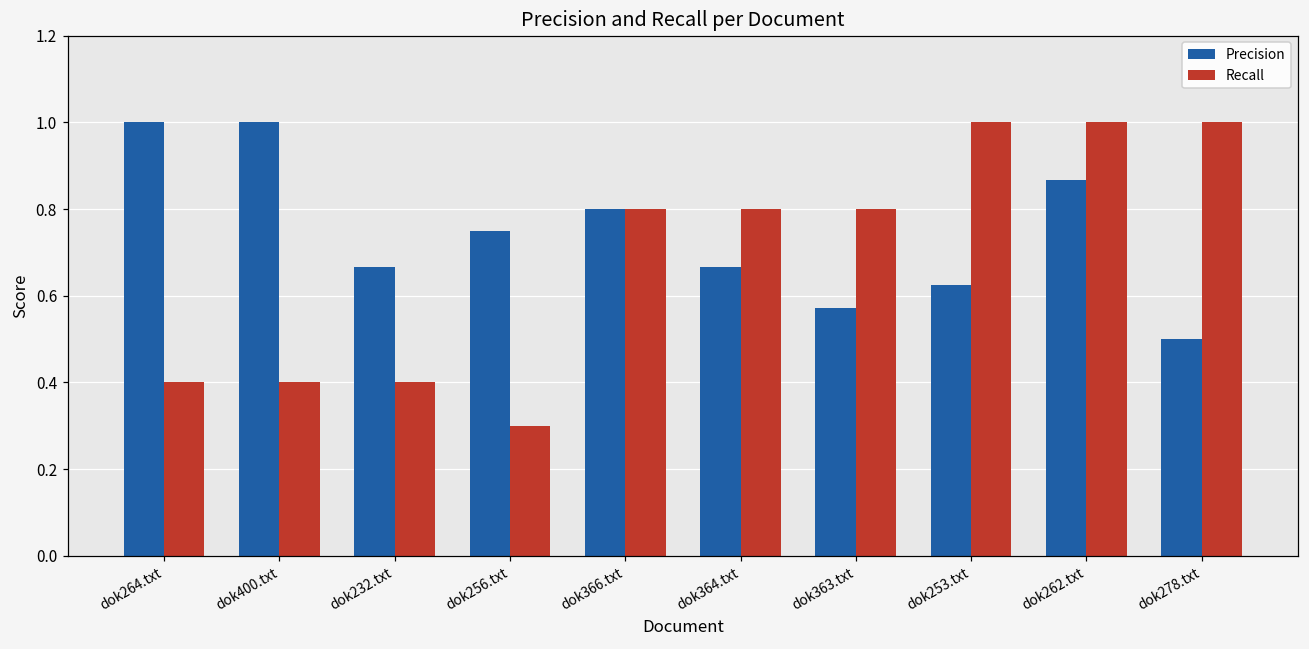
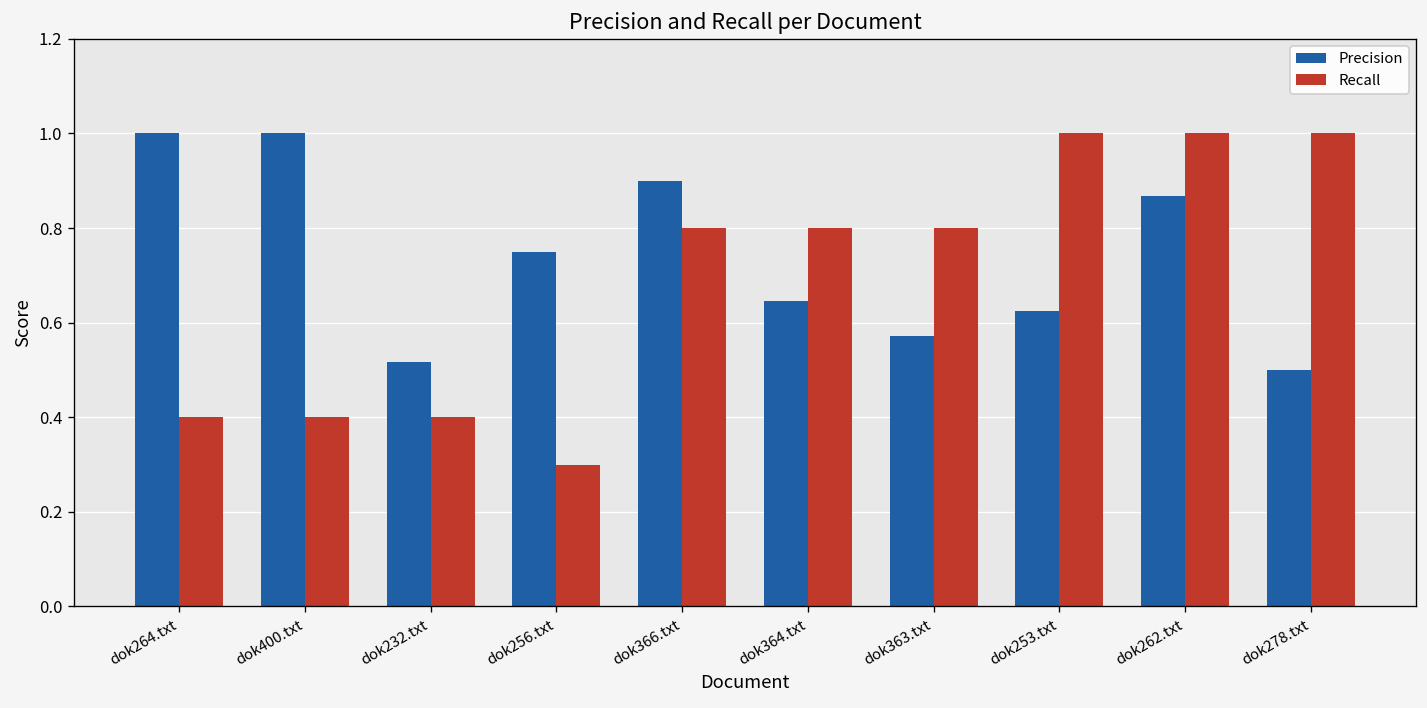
Precision, dok232.txt: 0.67 -> 0.52
Precision, dok366.txt: 0.8 -> 0.9
Precision, dok364.txt: 0.67 -> 0.65
